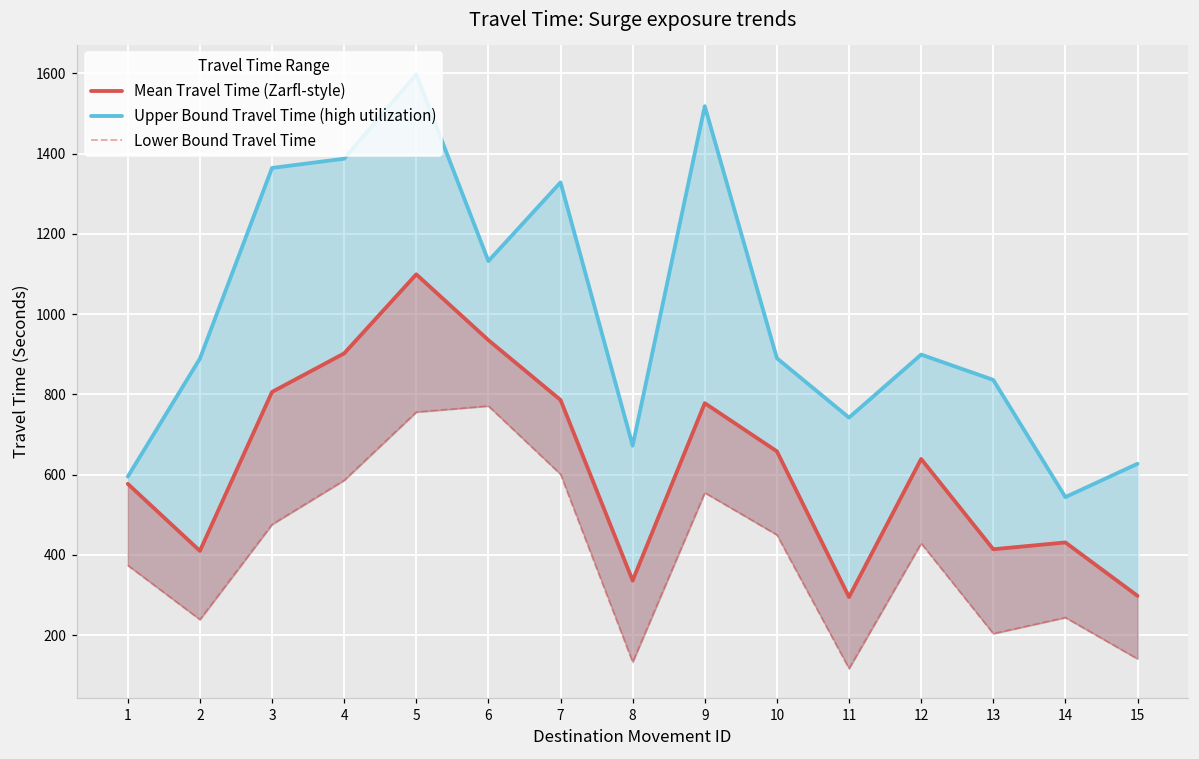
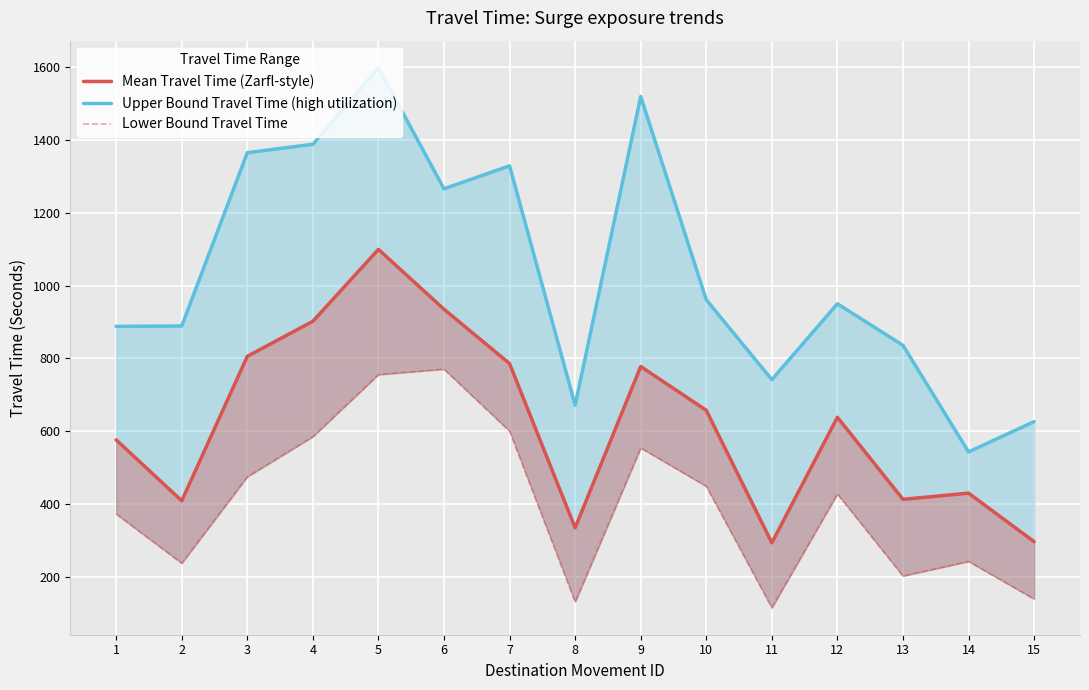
Upper Bound Travel Time (high utilization), 1: 600 -> 890
Upper Bound Travel Time (high utilization), 6: 1130 -> 1270
Upper Bound Travel Time (high utilization), 10: 890 -> 960
Upper Bound Travel Time (high utilization), 12: 900 -> 950
